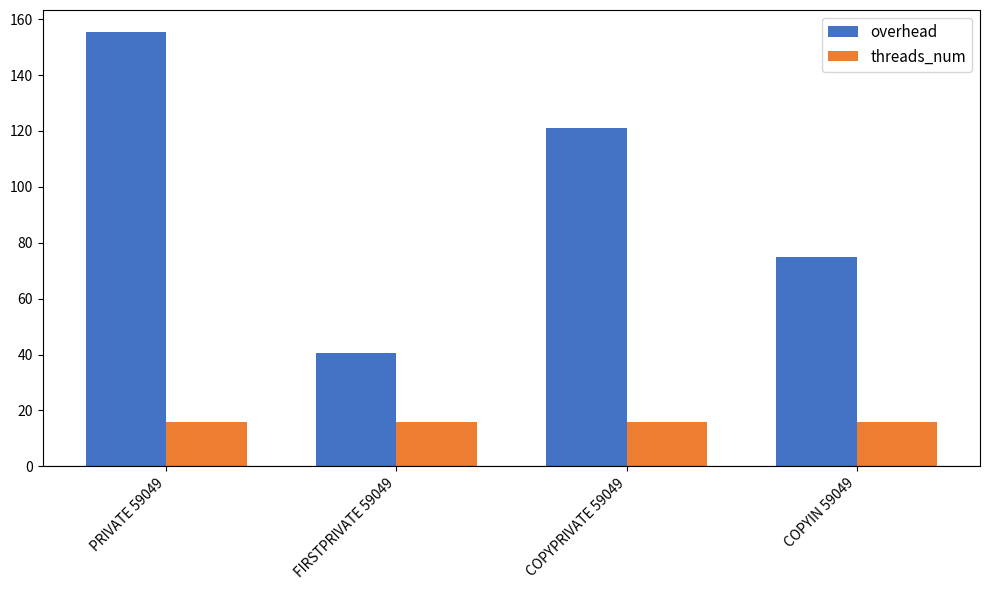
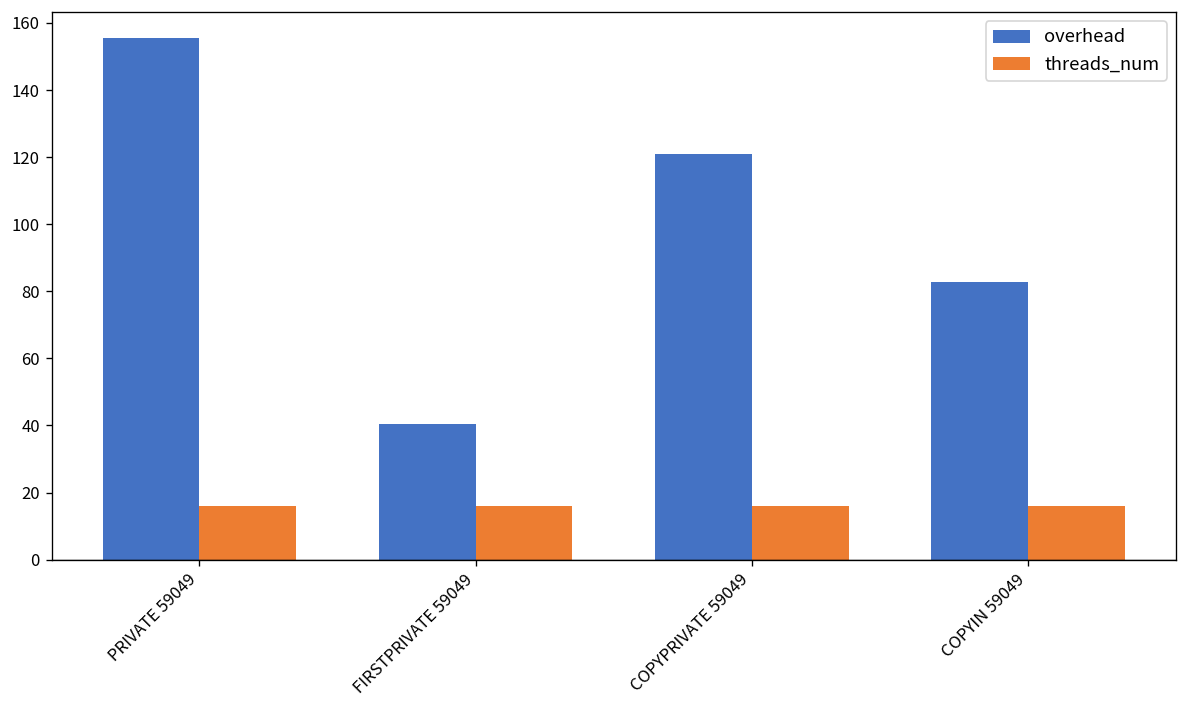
overhead, COPYIN 59049: 75 -> 83
